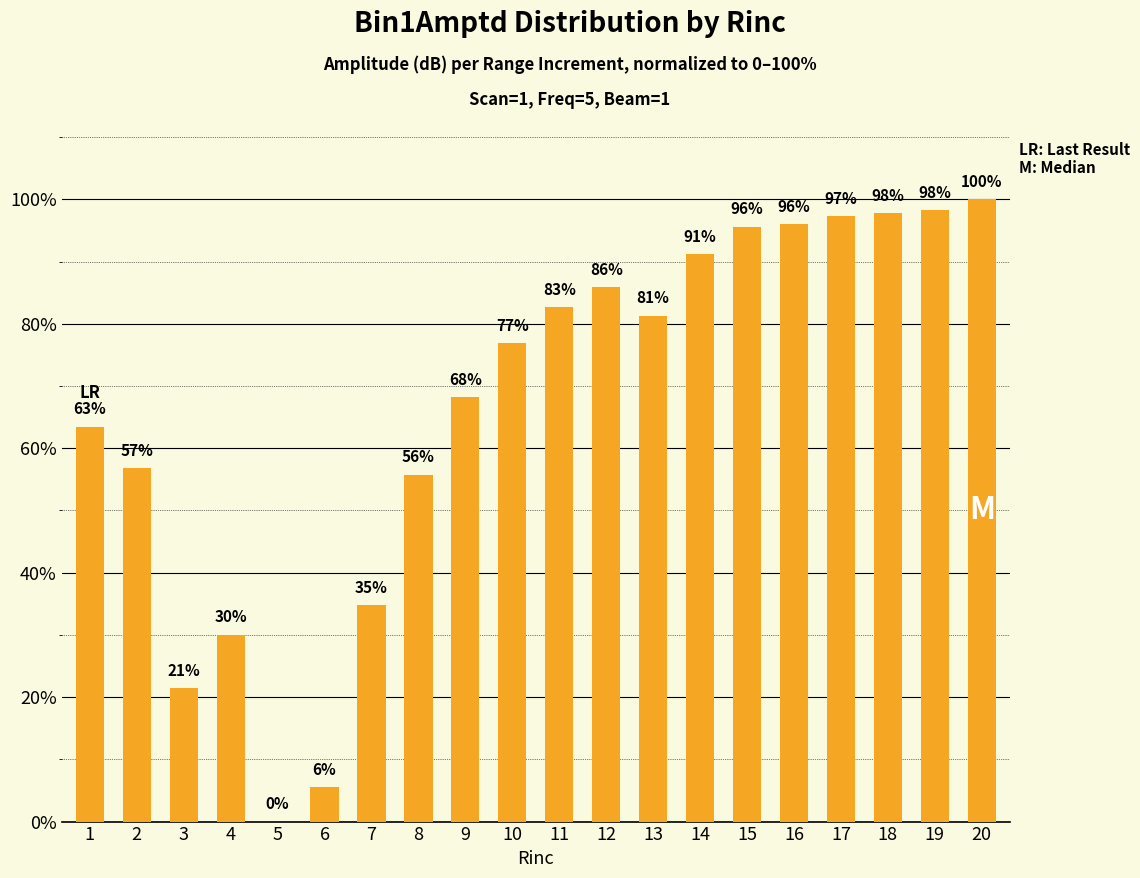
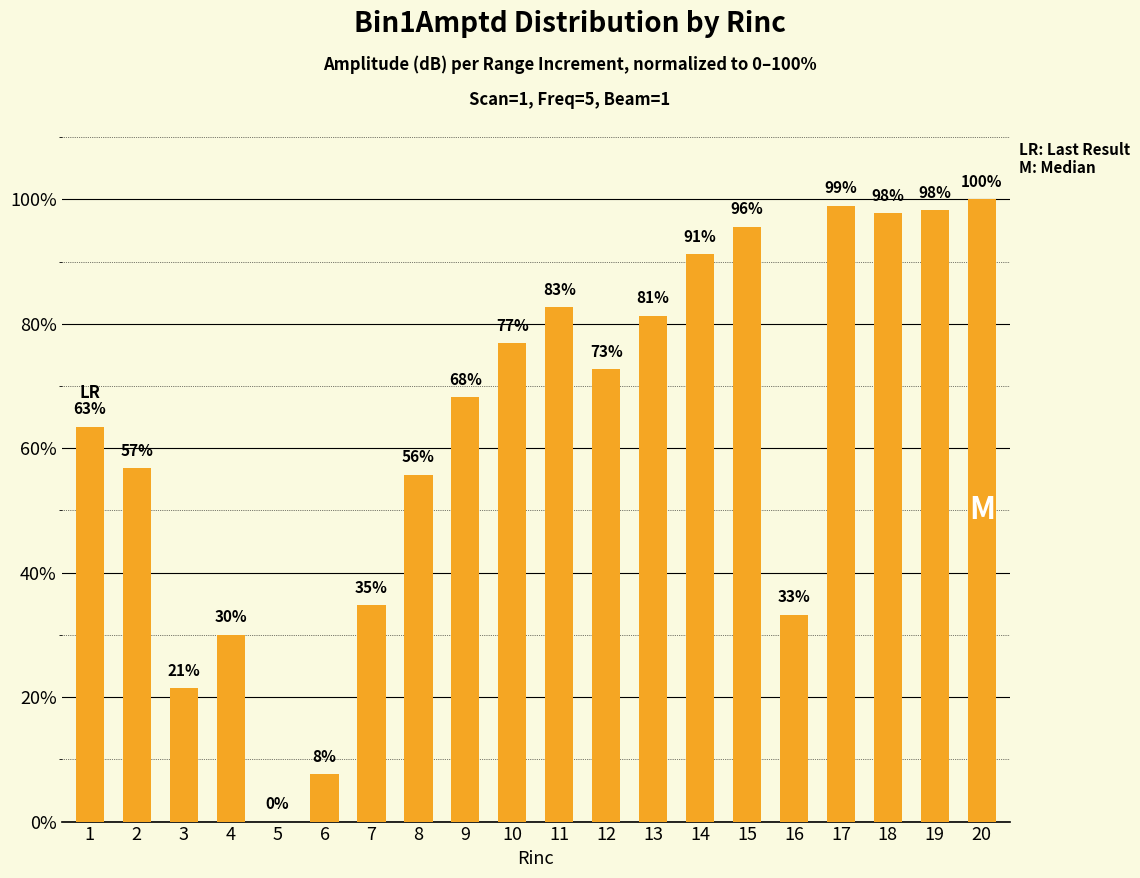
6: 6% -> 8%
12: 86% -> 73%
16: 96% -> 33%
17: 97% -> 99%
